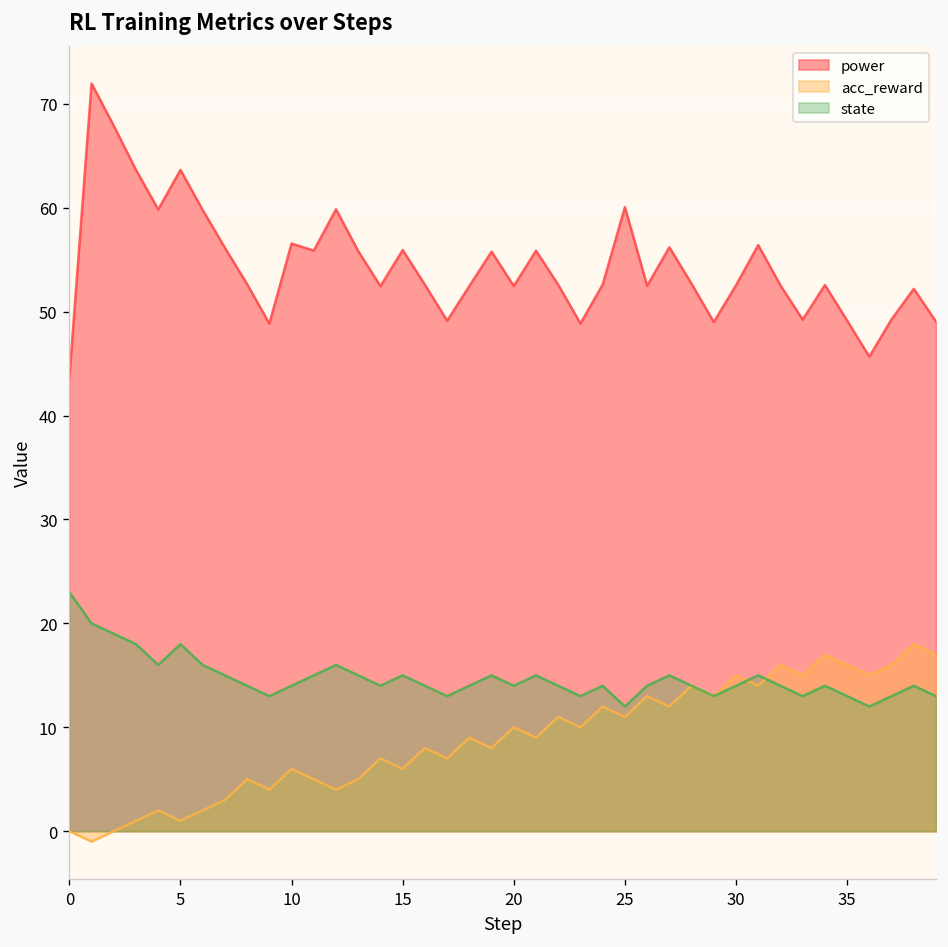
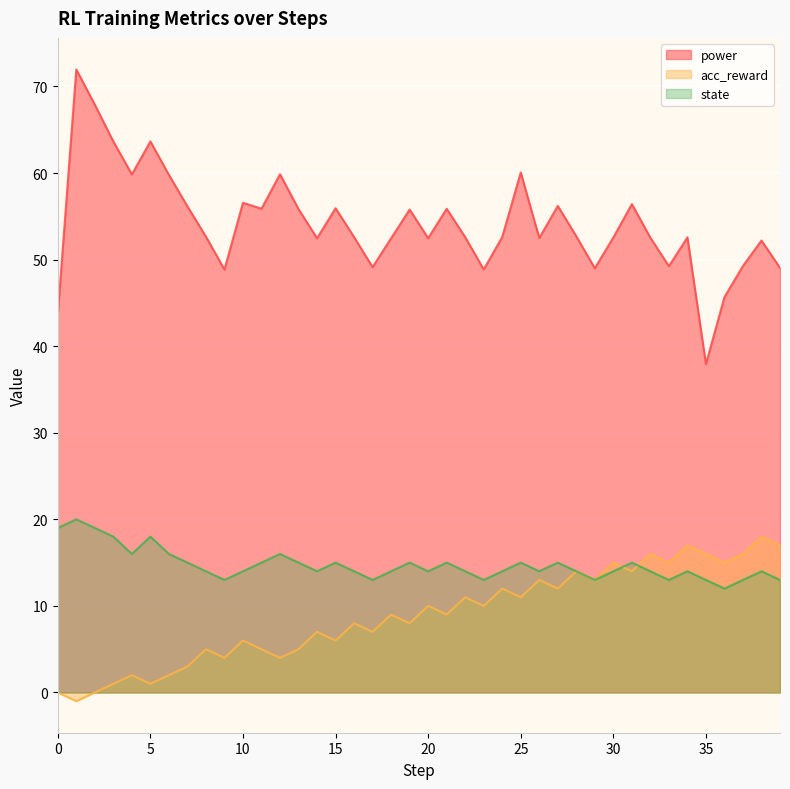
state, 0: 23 -> 19
state, 25: 12 -> 15
power, 35: 49 -> 38
